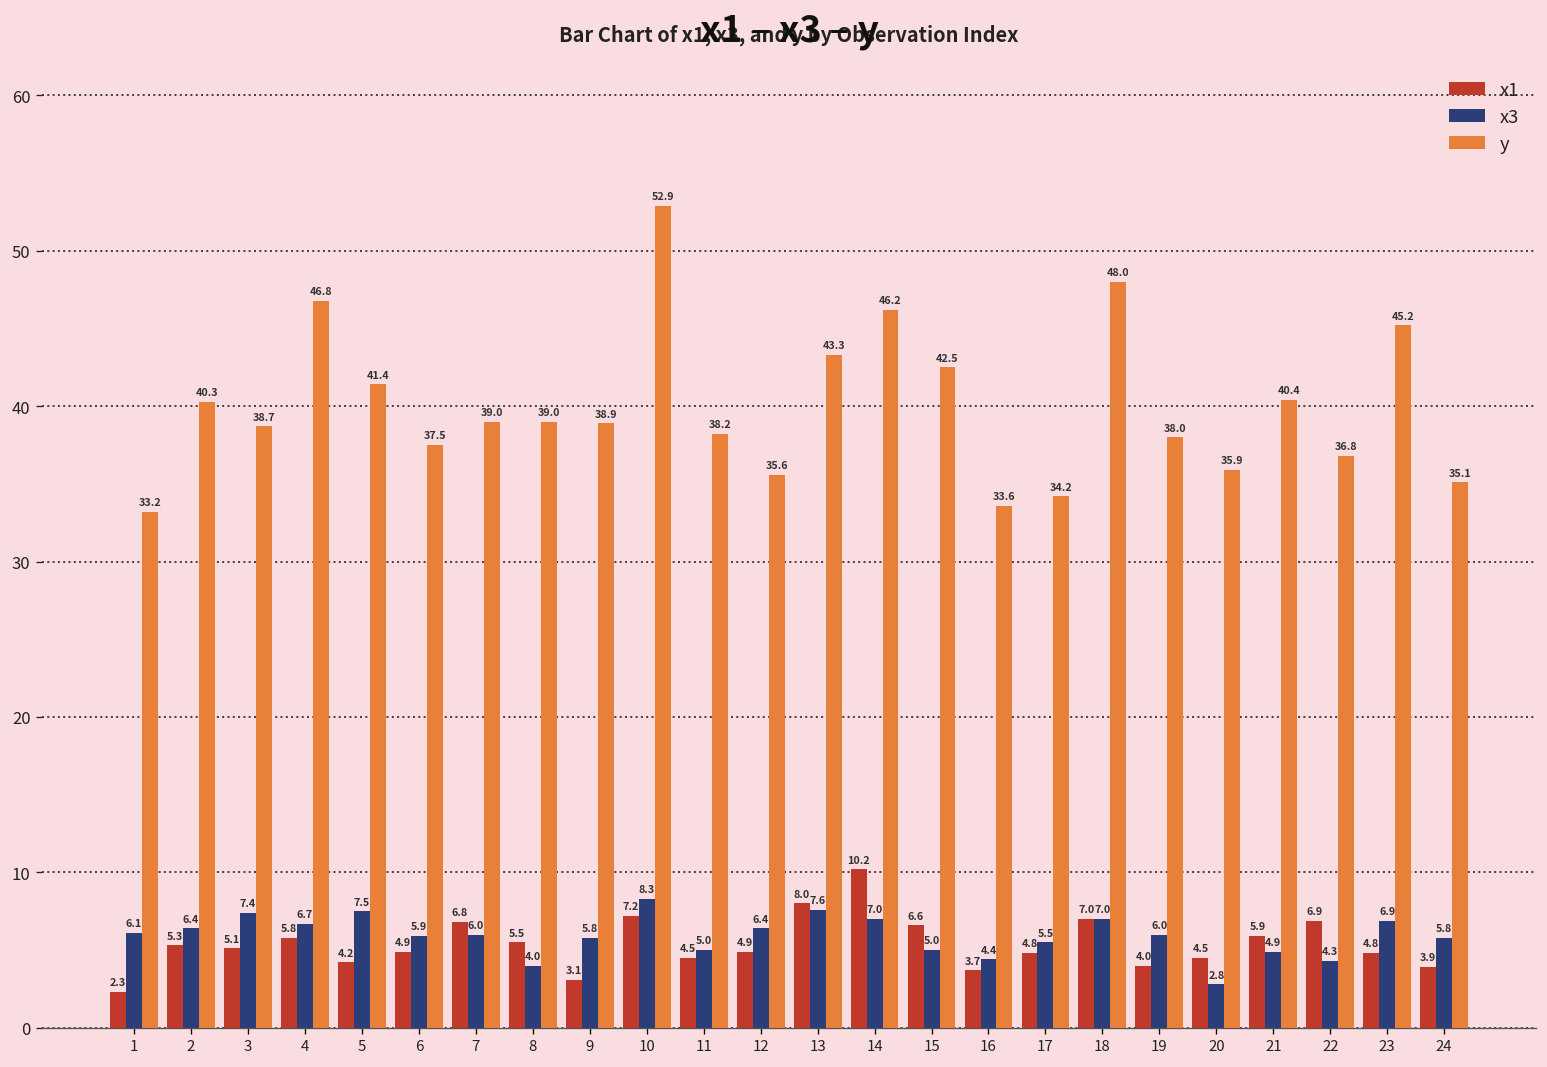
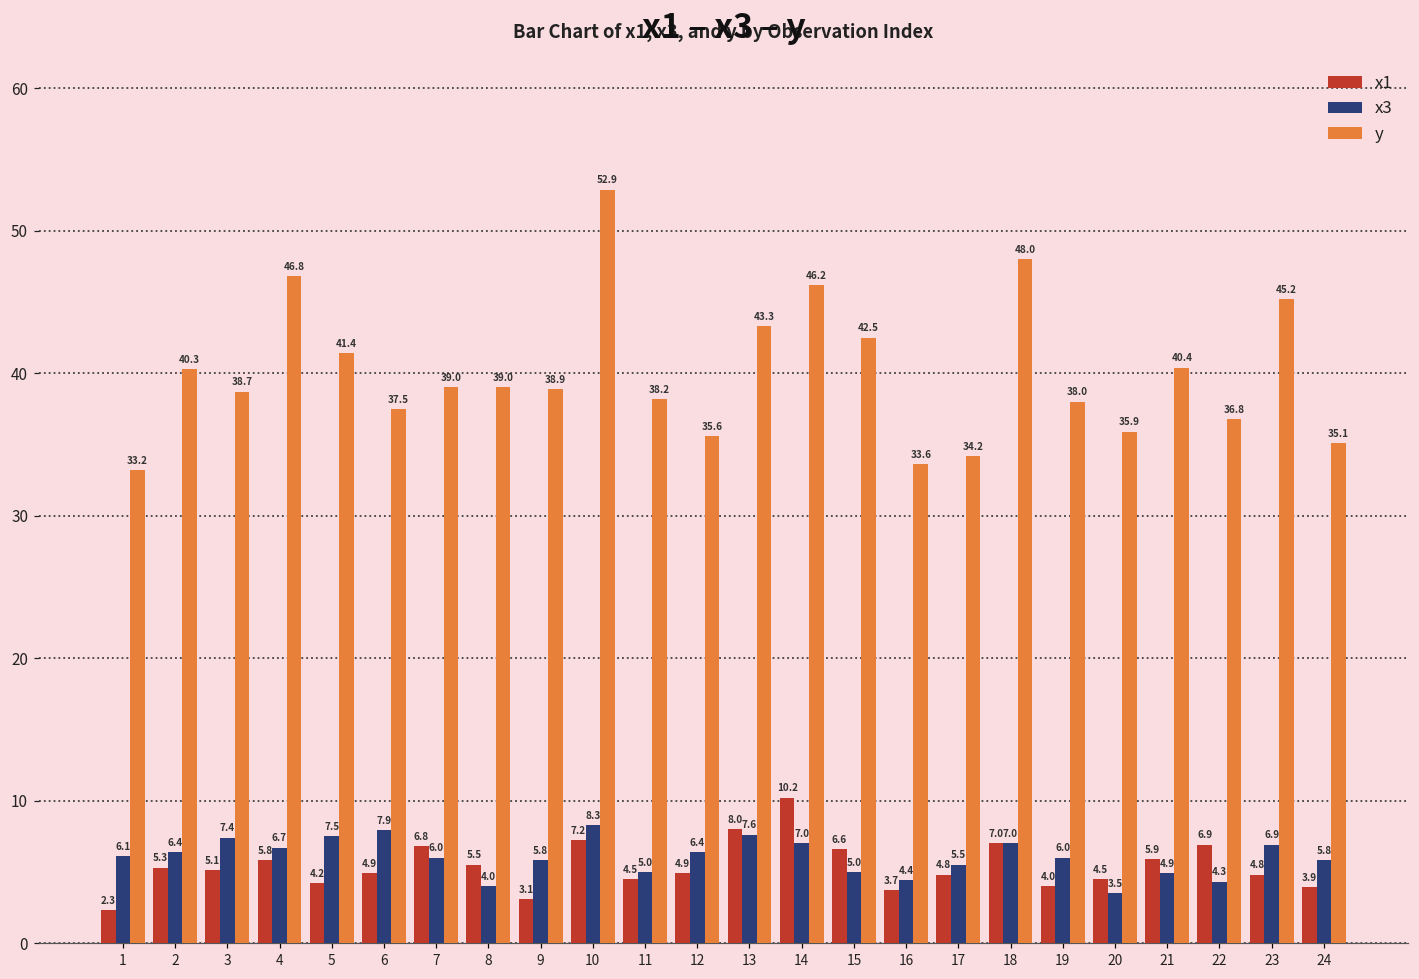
x3, 6: 5.9 -> 7.9
x3, 20: 2.8 -> 3.5
